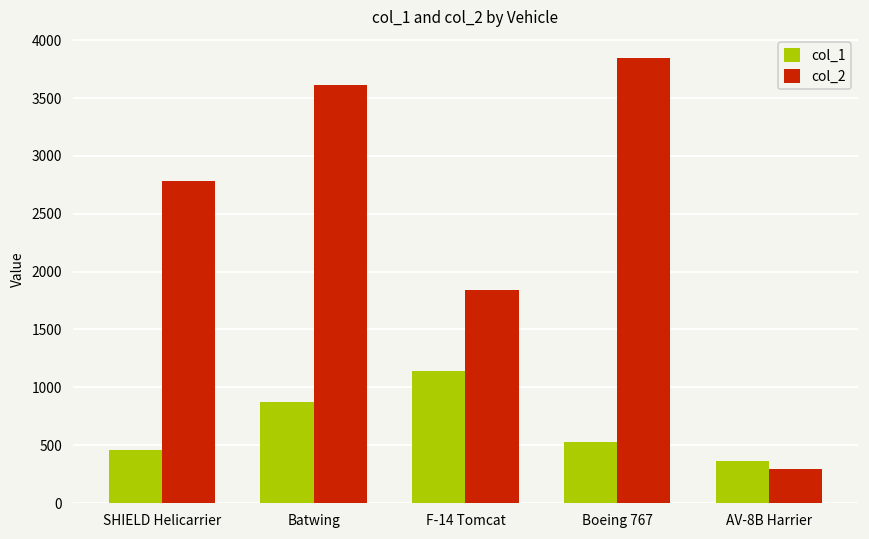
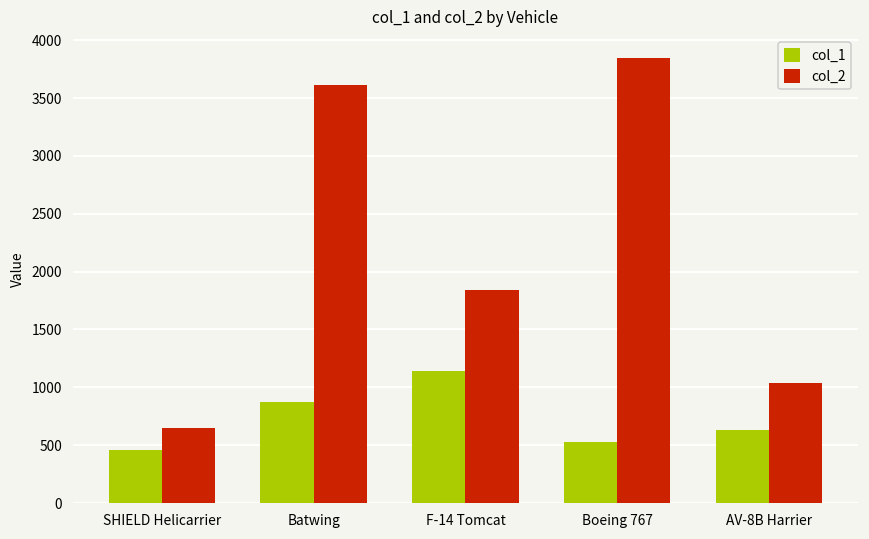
col_2, SHIELD Helicarrier: 2780 -> 650
col_1, AV-8B Harrier: 360 -> 630
col_2, AV-8B Harrier: 300 -> 1040
